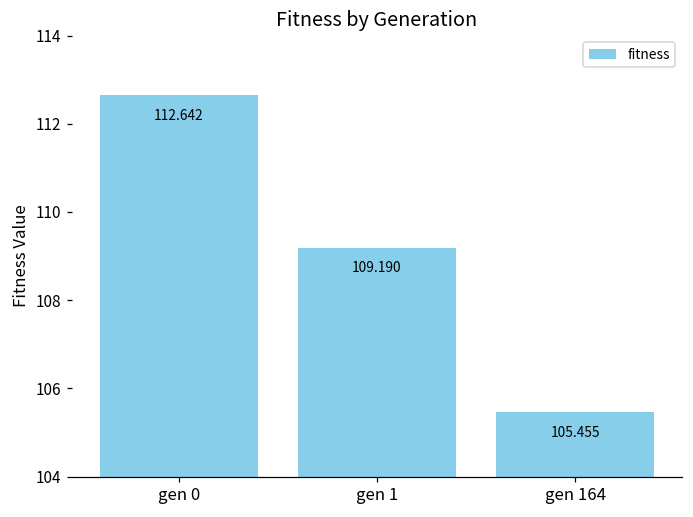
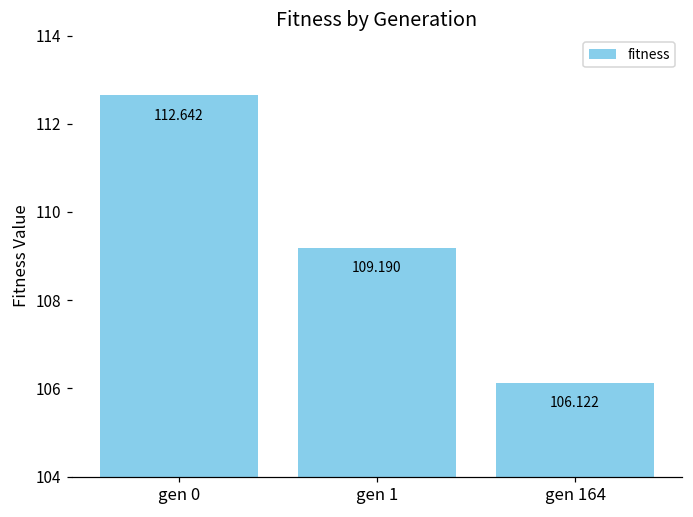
gen 164: 105.455 -> 106.122
